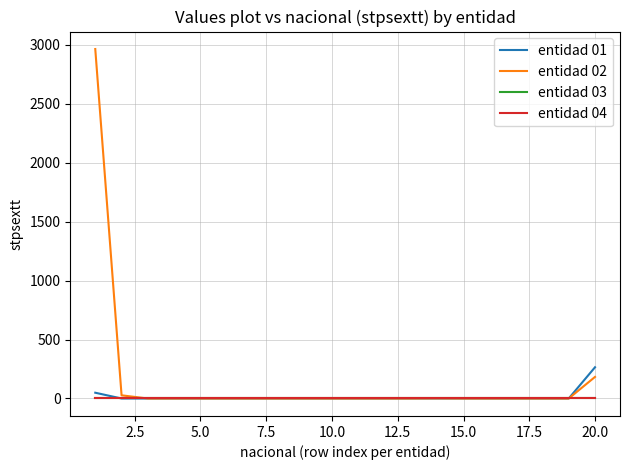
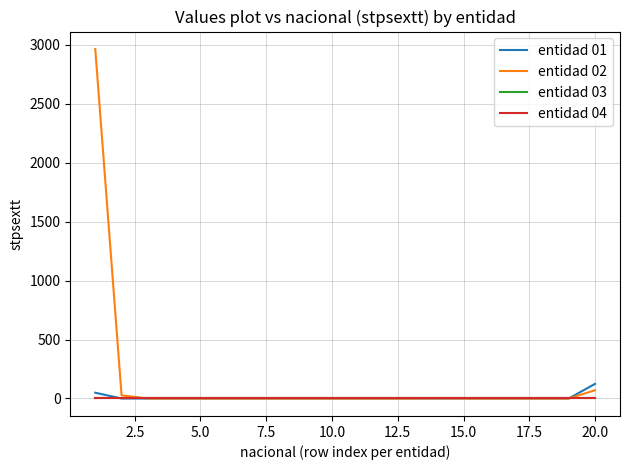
entidad 01, 20.0: 270 -> 120
entidad 02, 20.0: 180 -> 70
